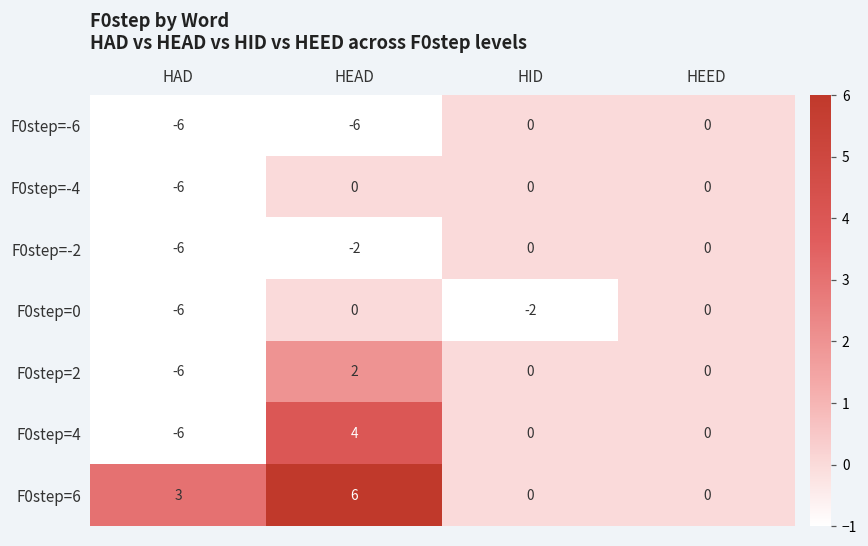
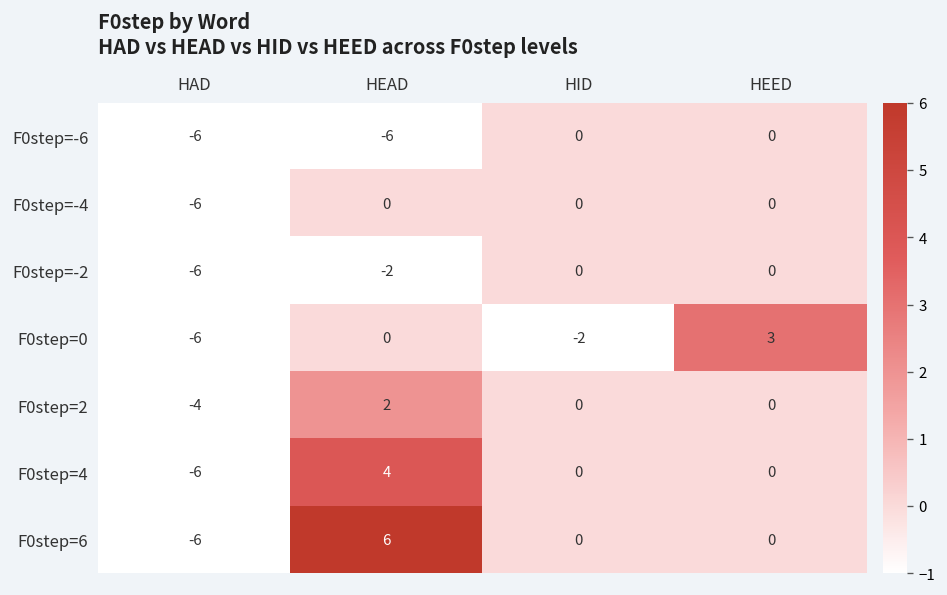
F0step=0, HEED: 0 -> 3
F0step=2, HAD: -6 -> -4
F0step=6, HAD: 3 -> -6
